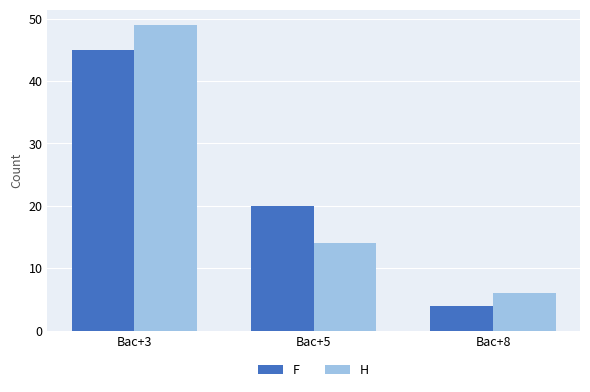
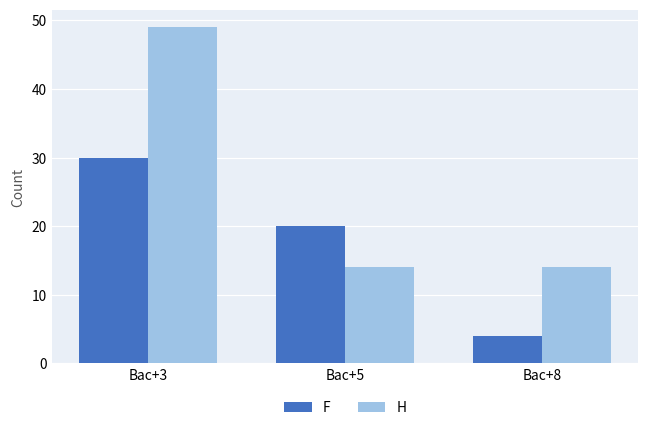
F, Bac+3: 45 -> 30
H, Bac+8: 6 -> 14
